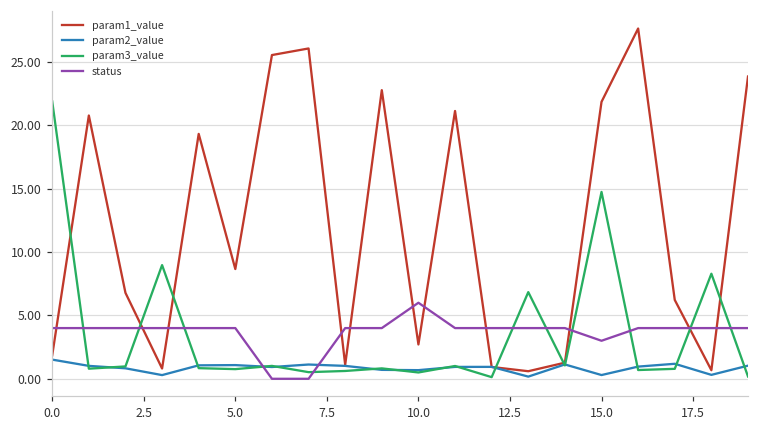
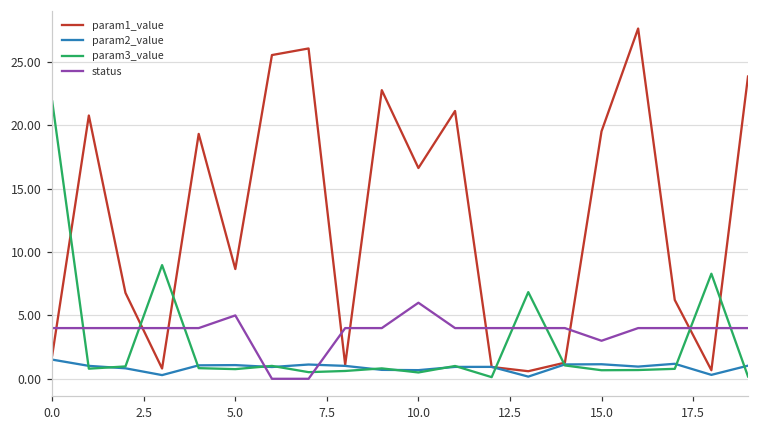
status, 5.0: 4 -> 5
param1_value, 10.0: 2.7 -> 16.6
param1_value, 15.0: 21.8 -> 19.5
param2_value, 15.0: 0.3 -> 1.1
param3_value, 15.0: 14.7 -> 0.7
